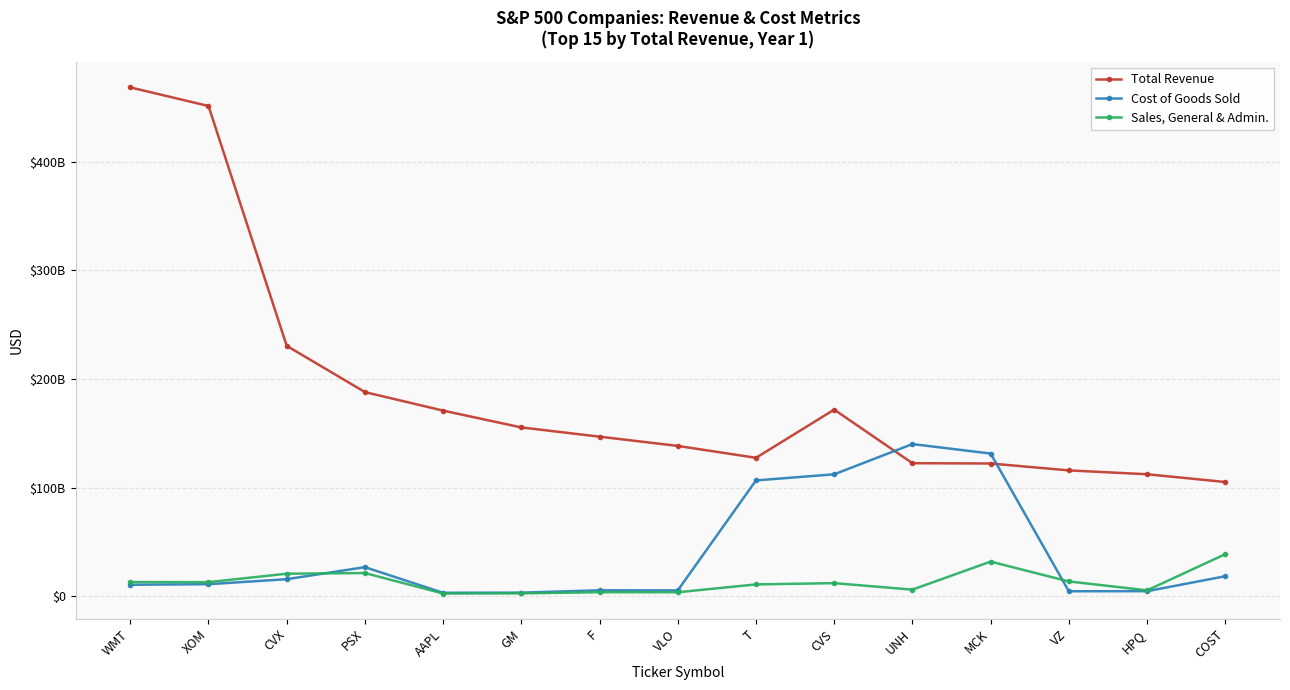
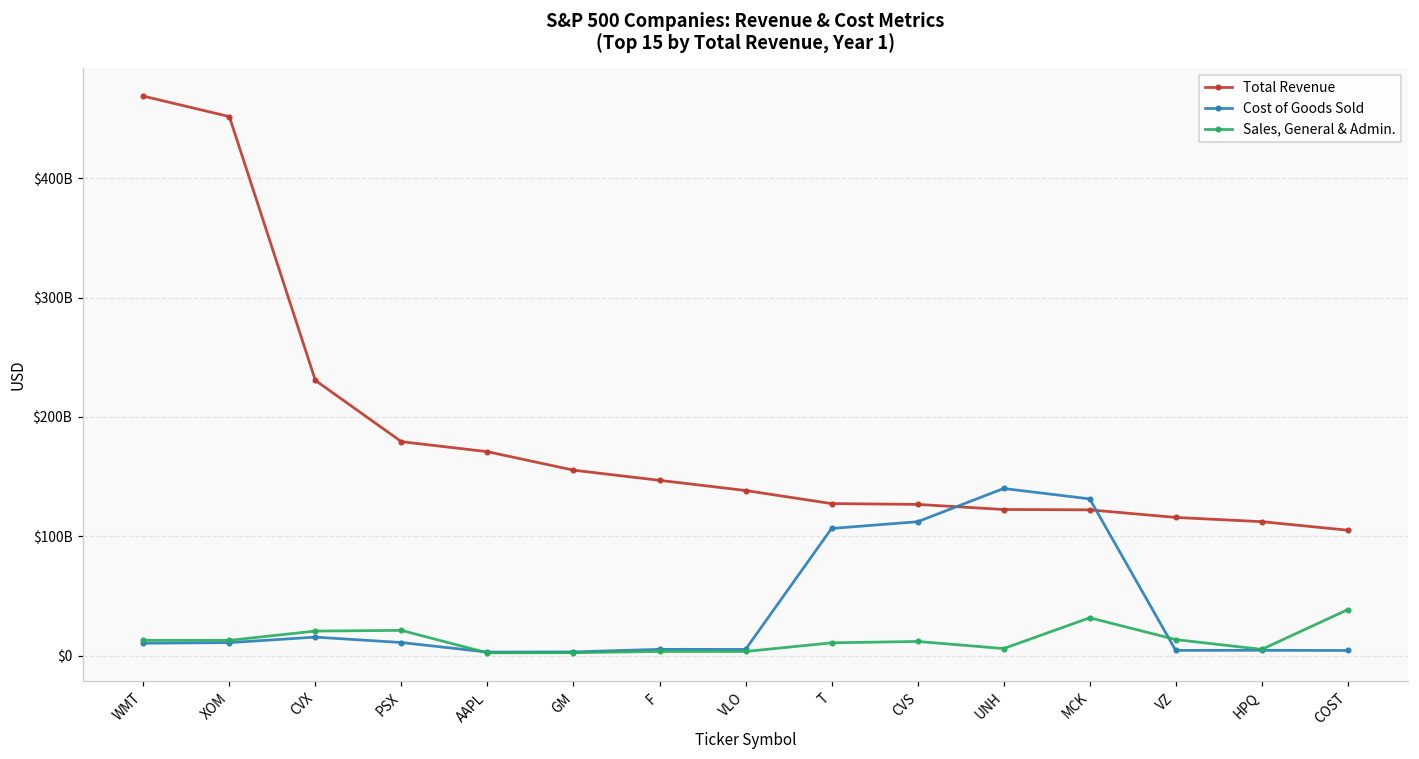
Total Revenue, PSX: $188000000000 -> $179000000000
Cost of Goods Sold, PSX: $27000000000 -> $11000000000
Total Revenue, CVS: $172000000000 -> $127000000000
Cost of Goods Sold, COST: $18000000000 -> $4000000000
